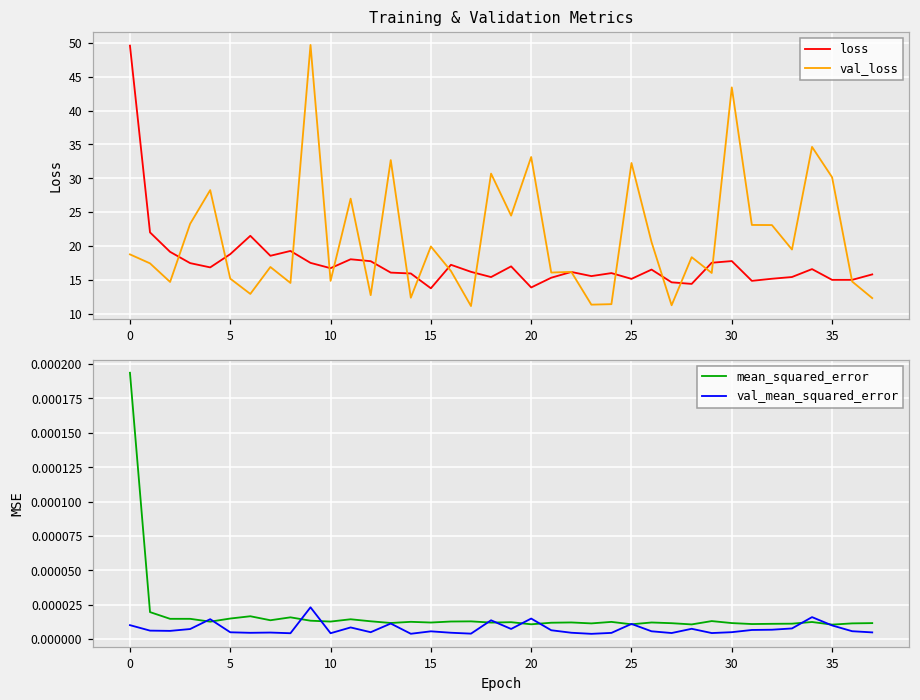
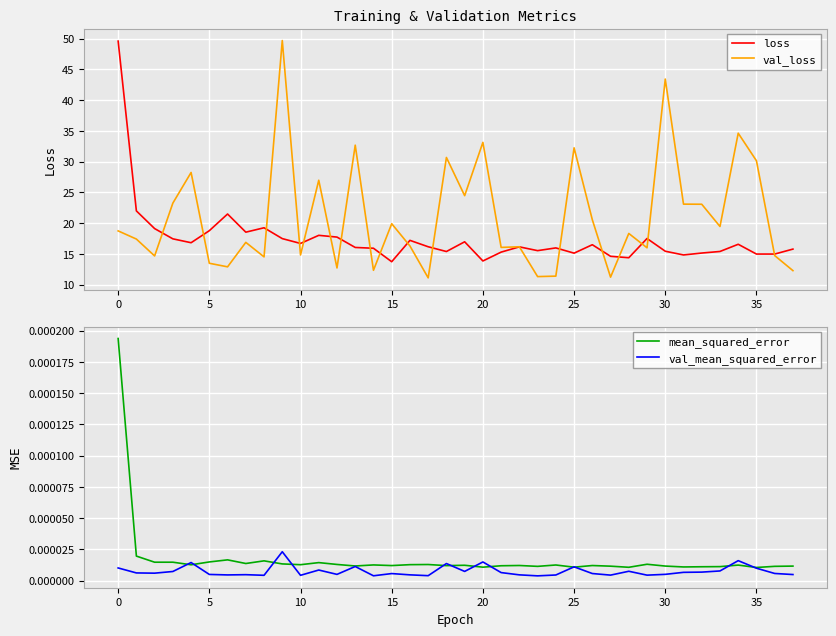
Training & Validation Metrics, val_loss, 5: 15 -> 13
Training & Validation Metrics, loss, 30: 18 -> 15
